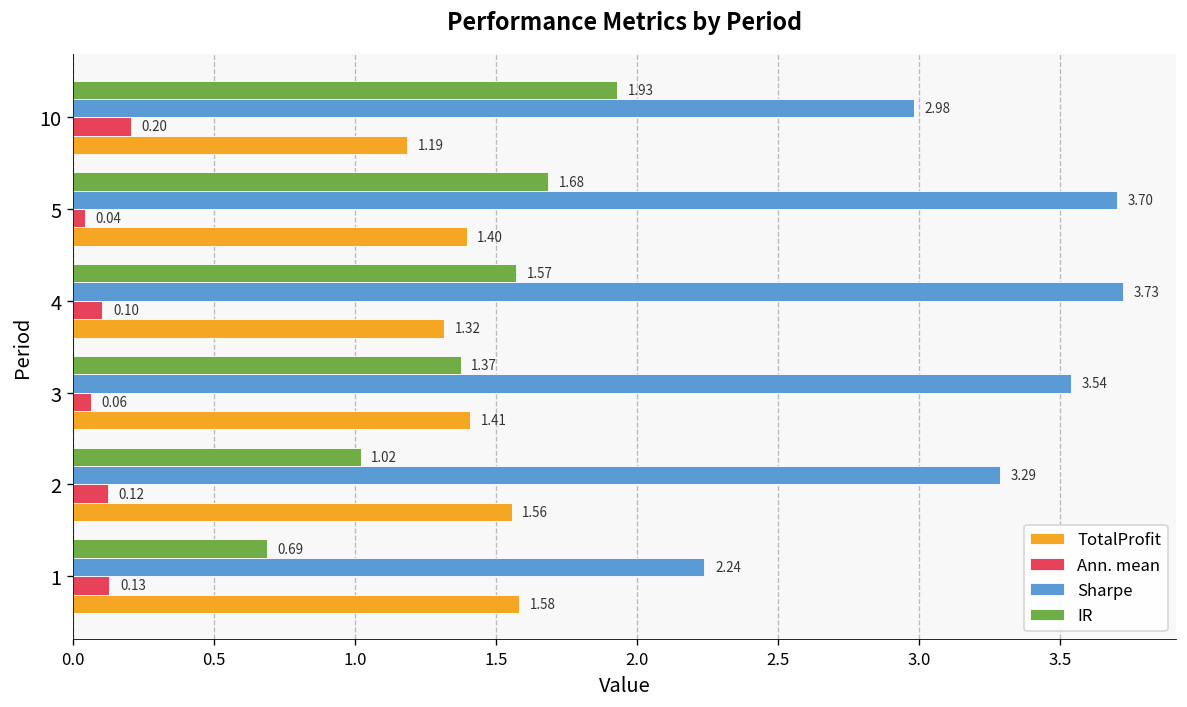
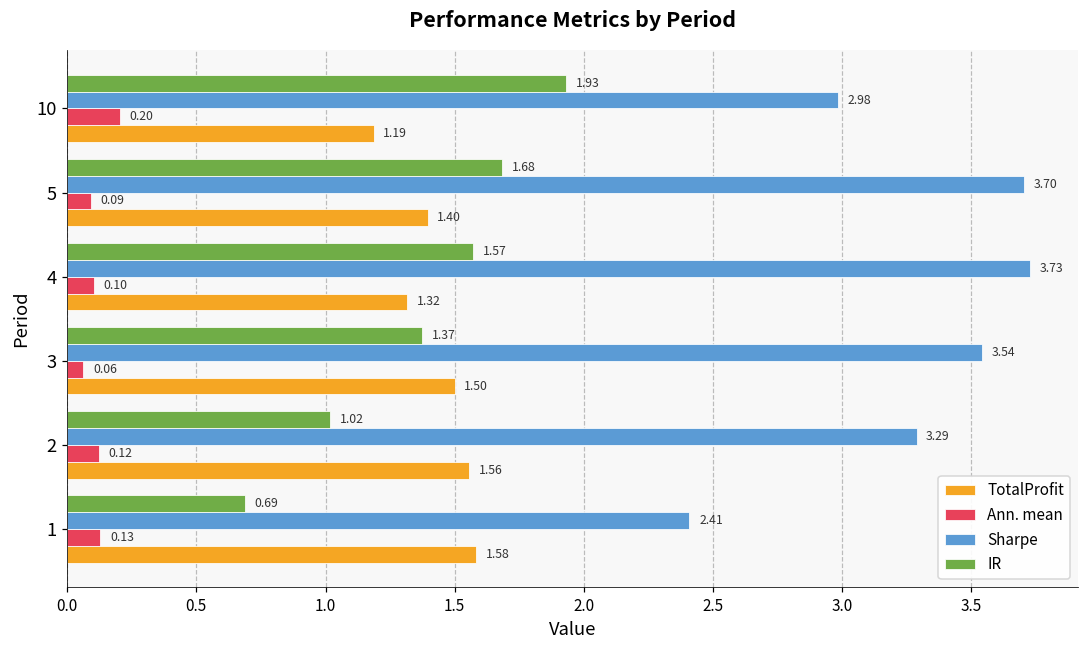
Ann. mean, 5: 0.04 -> 0.09
TotalProfit, 3: 1.41 -> 1.50
Sharpe, 1: 2.24 -> 2.41
